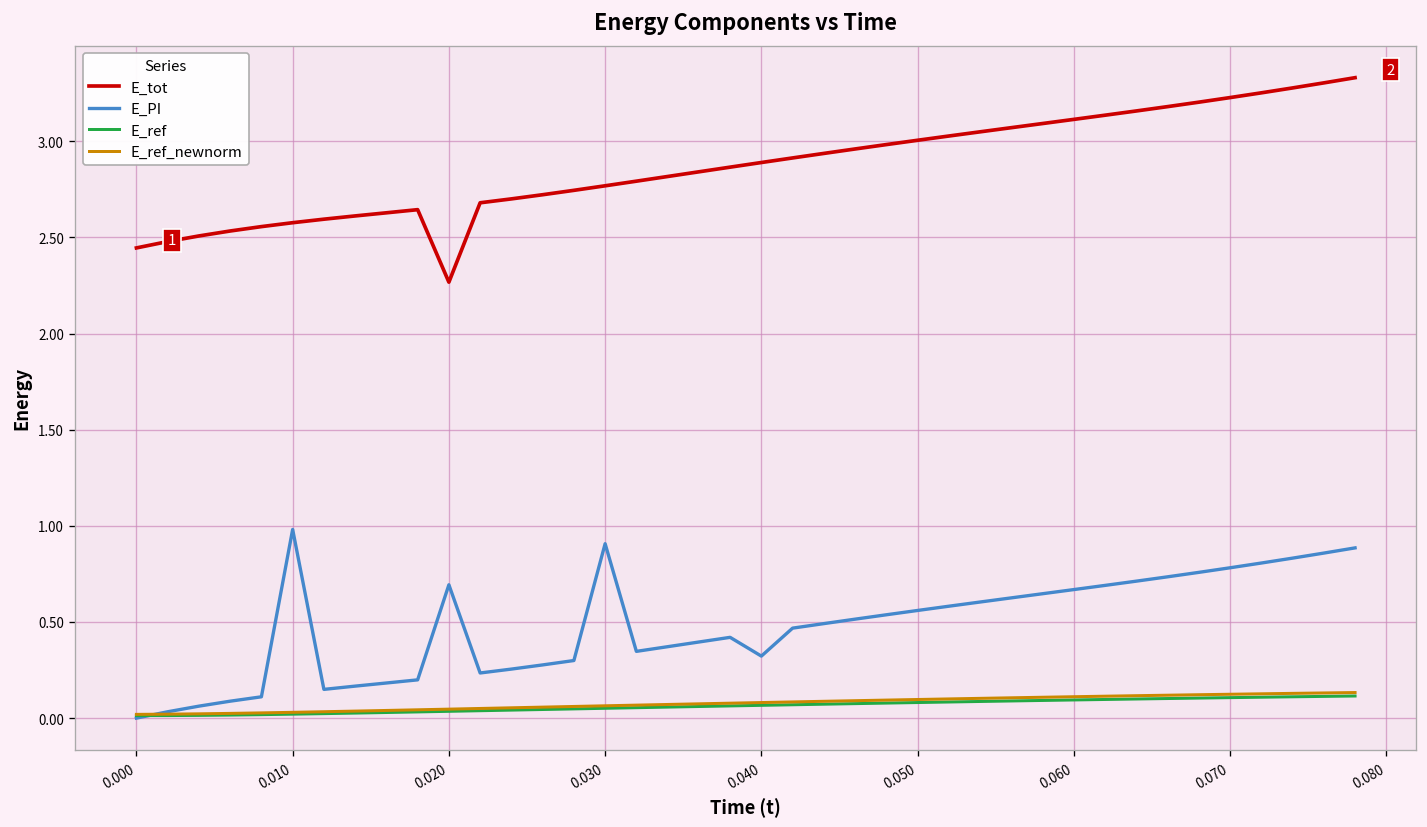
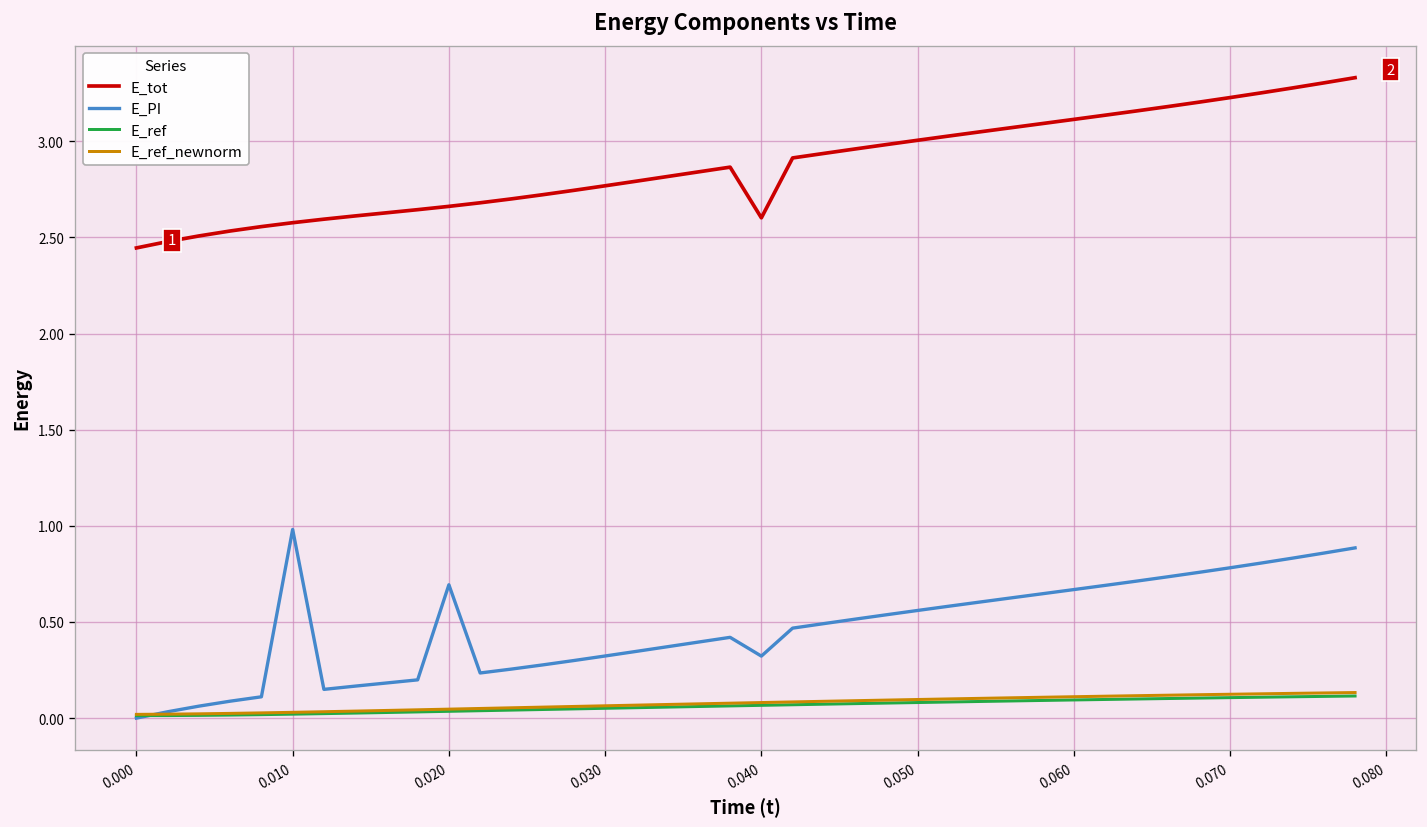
E_tot, 0.020: 2.27 -> 2.66
E_PI, 0.030: 0.91 -> 0.32
E_tot, 0.040: 2.89 -> 2.60
